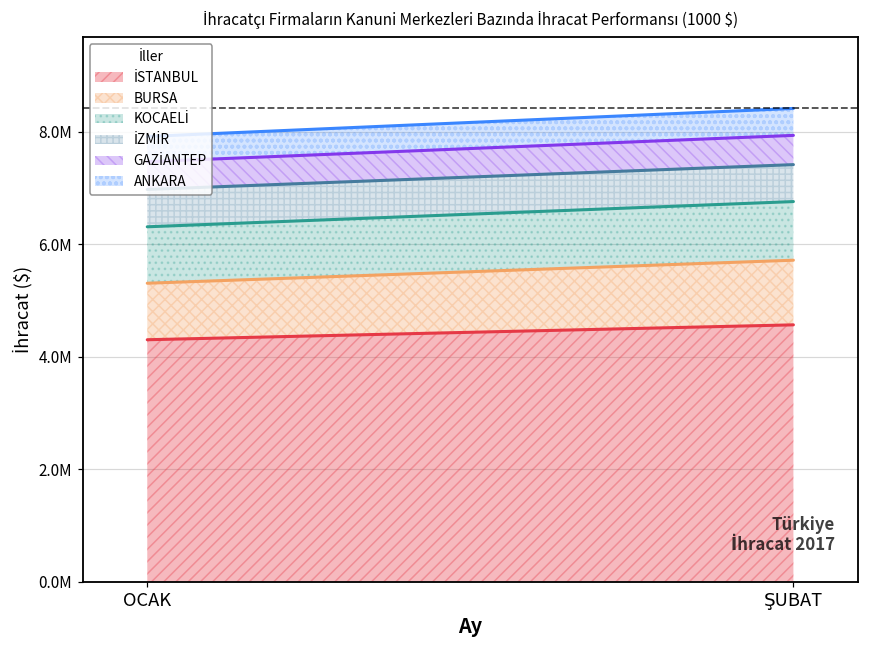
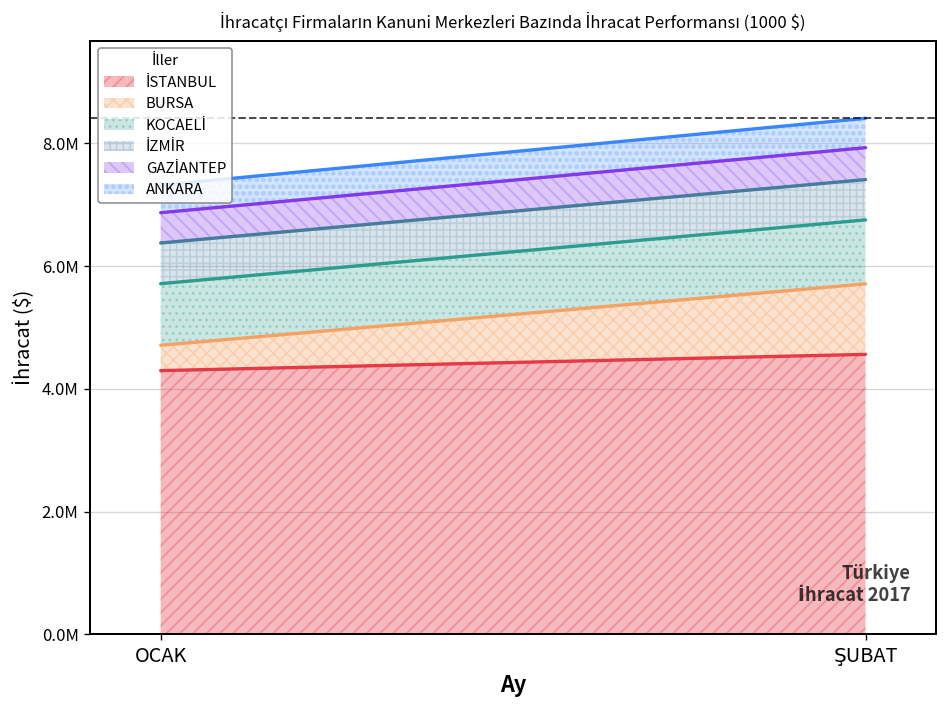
BURSA, OCAK: 1000000 -> 400000
